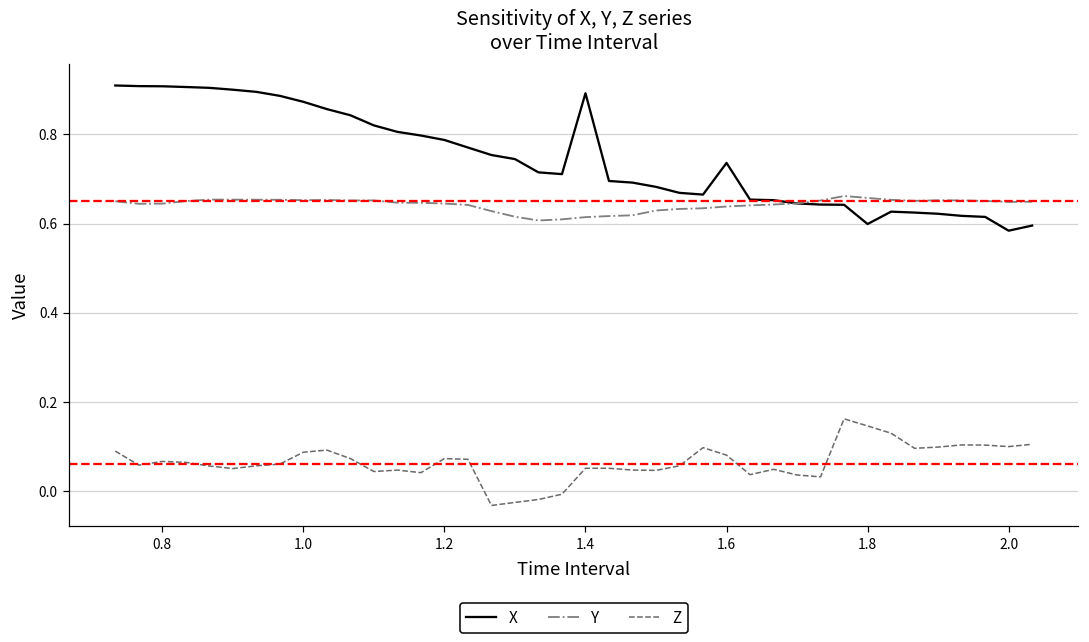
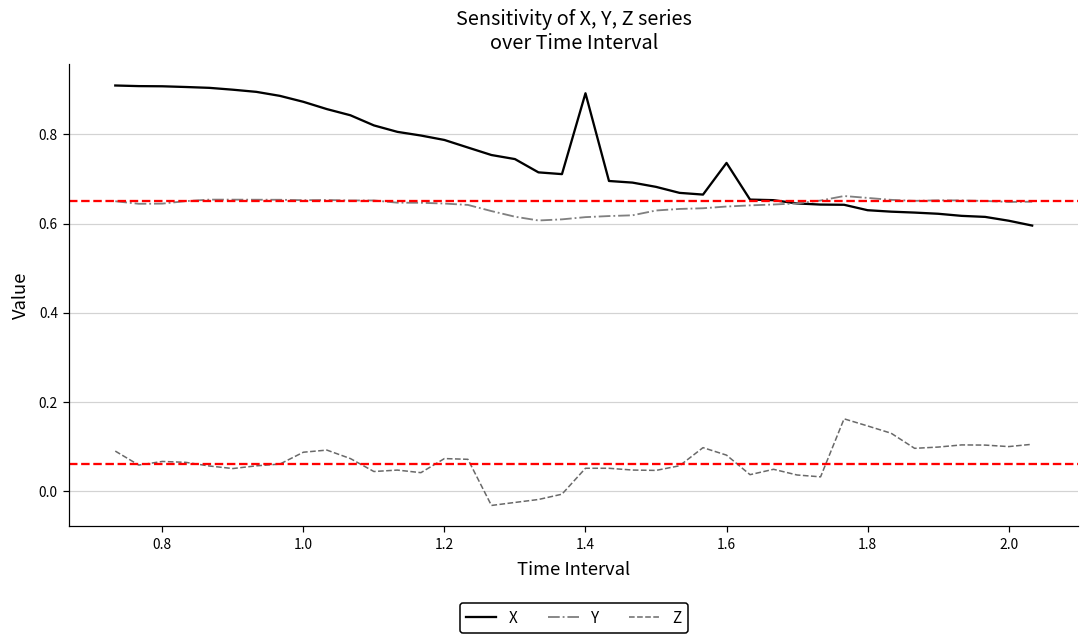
X, 1.8: 0.60 -> 0.63
X, 2.0: 0.58 -> 0.61
